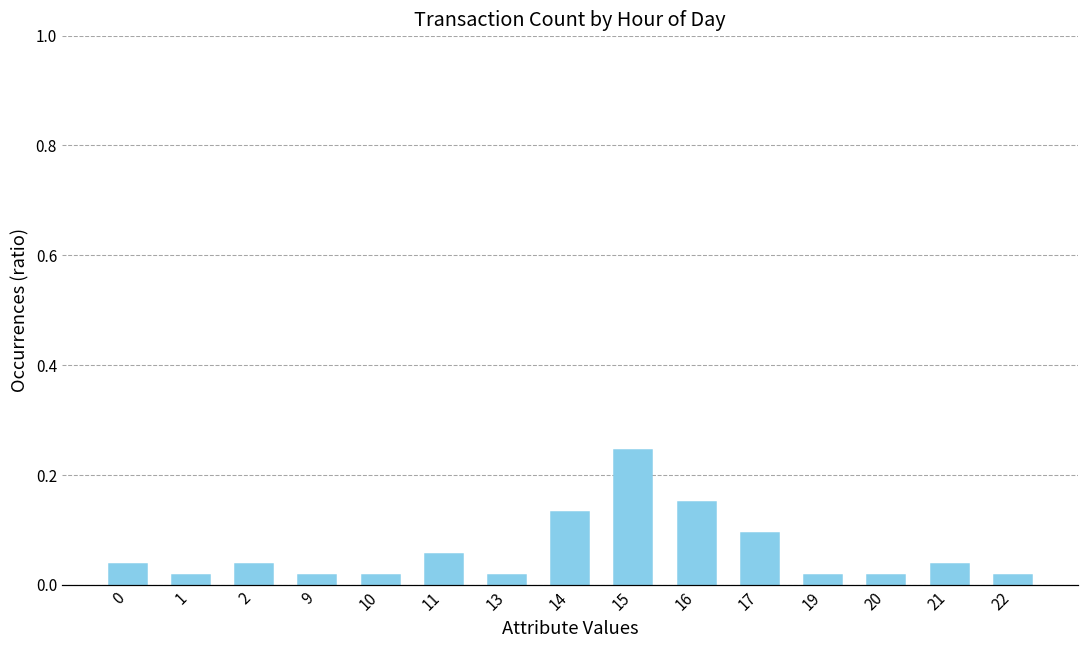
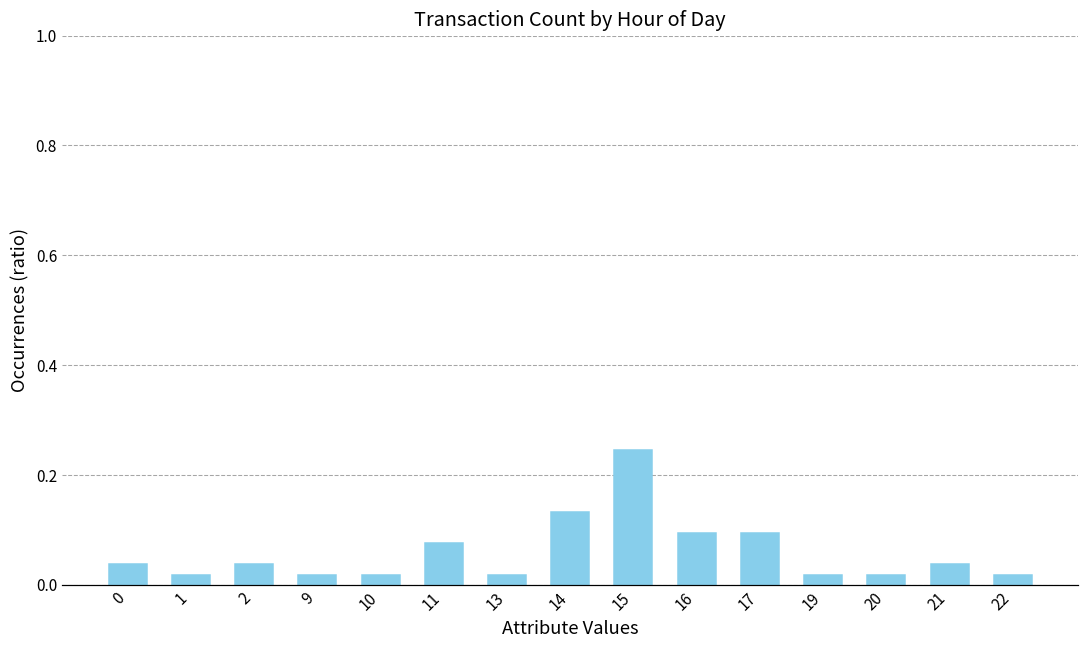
11: 0.06 -> 0.08
16: 0.15 -> 0.09
